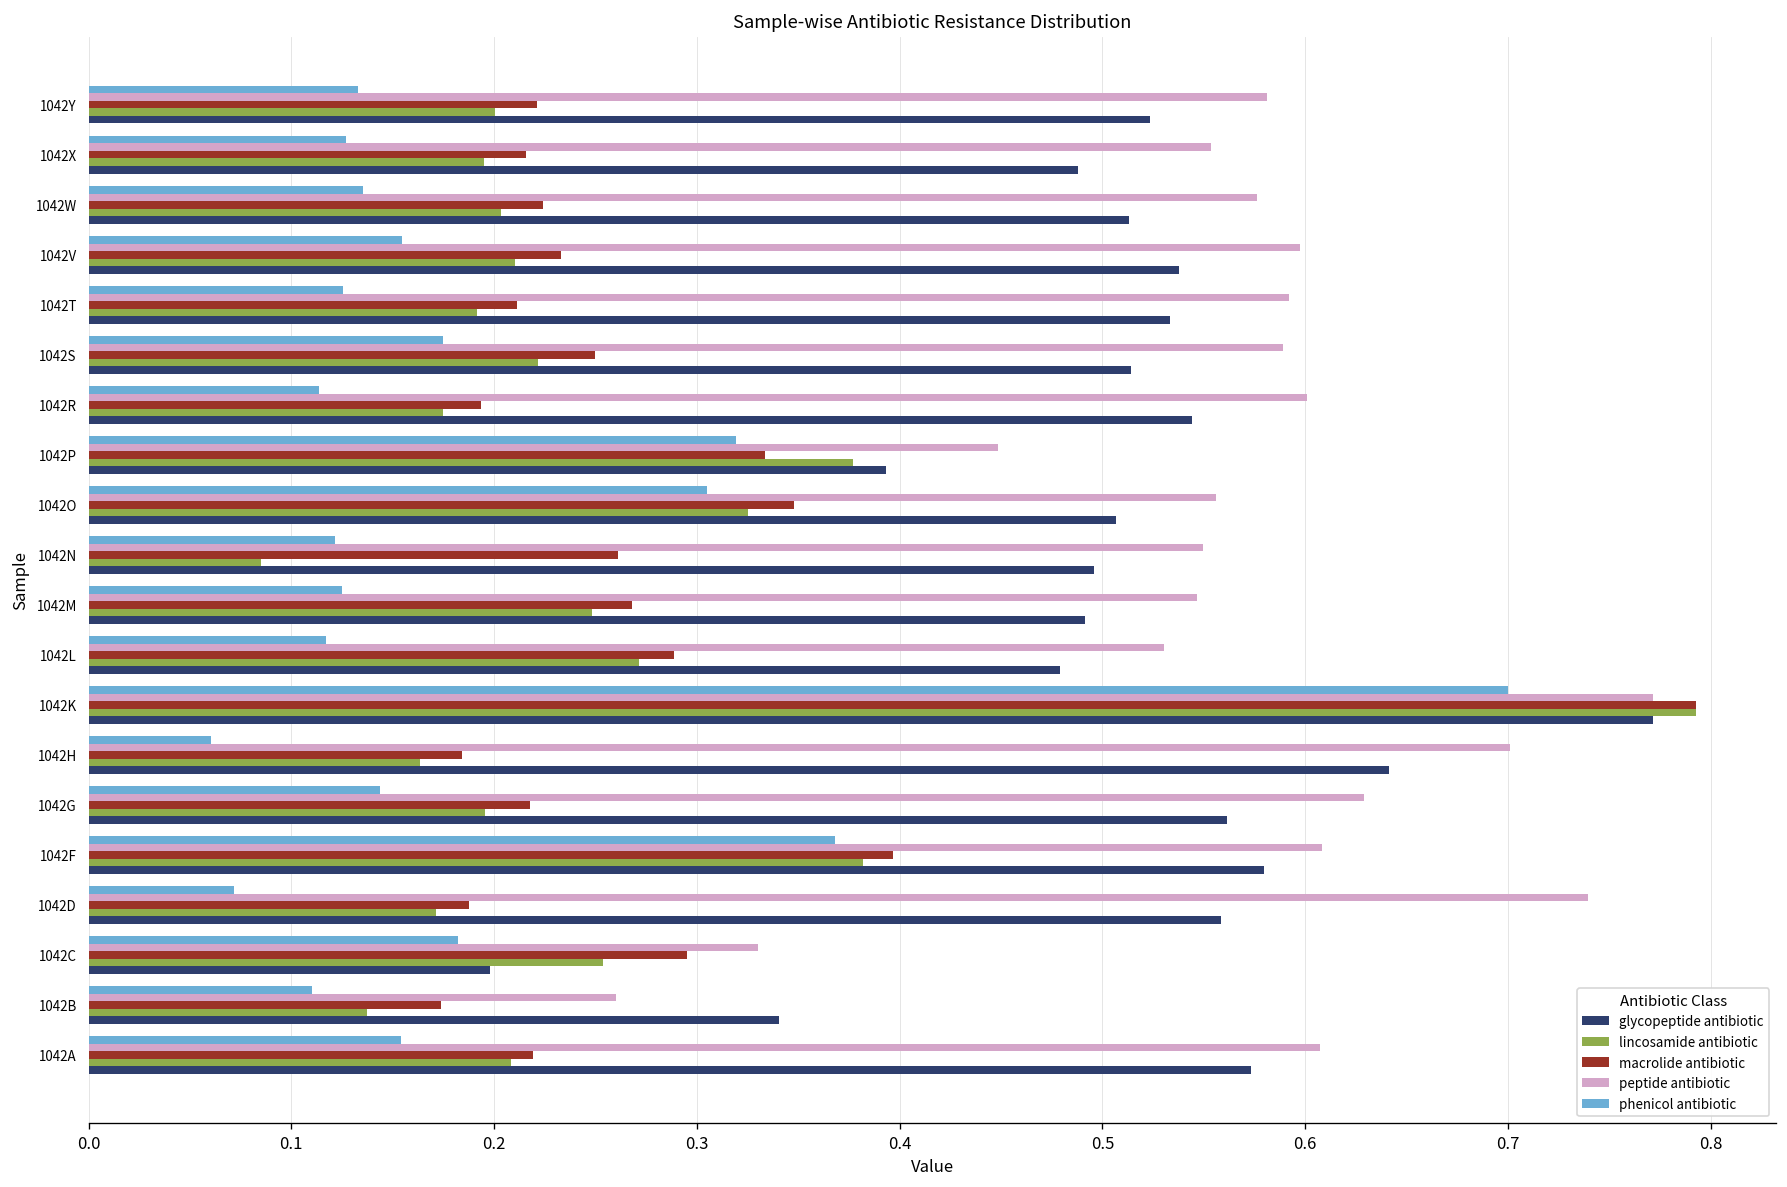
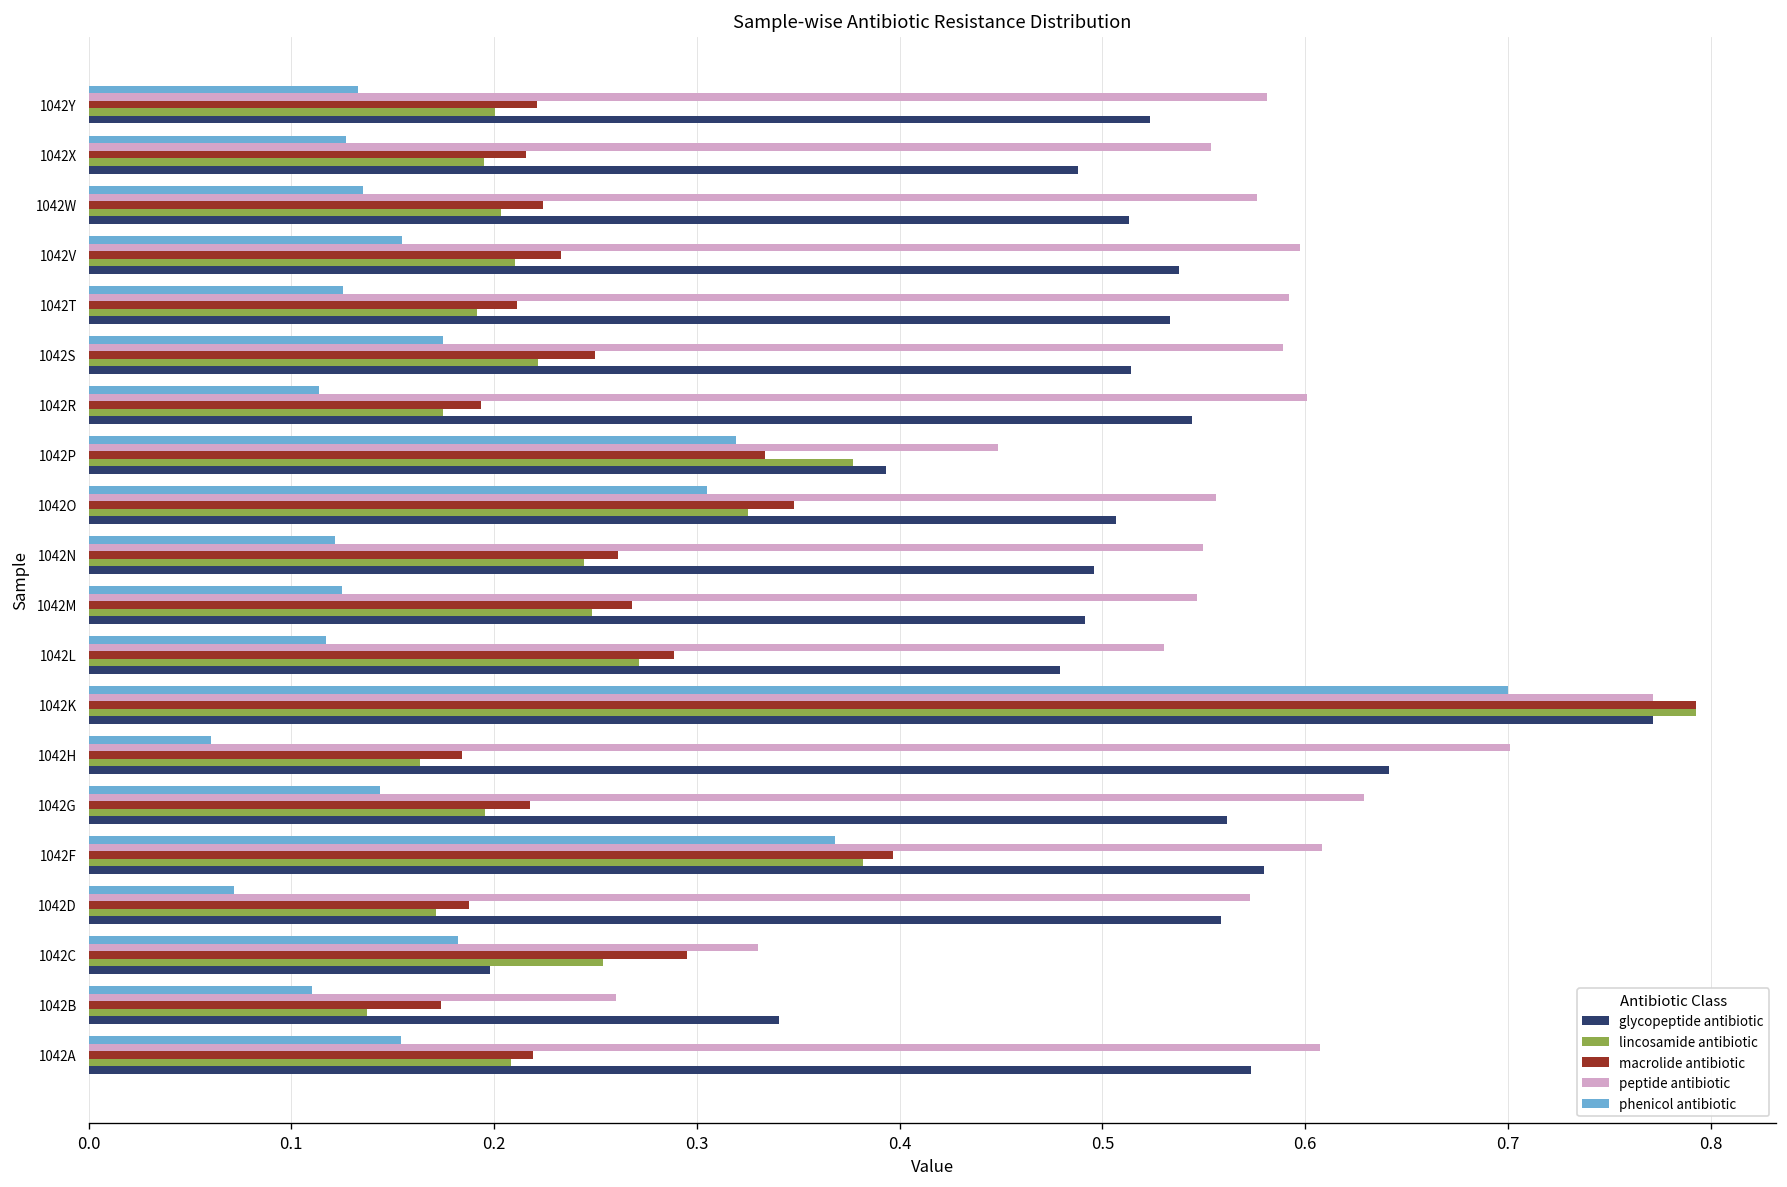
lincosamide antibiotic, 1042N: 0.085 -> 0.244
peptide antibiotic, 1042D: 0.739 -> 0.573
